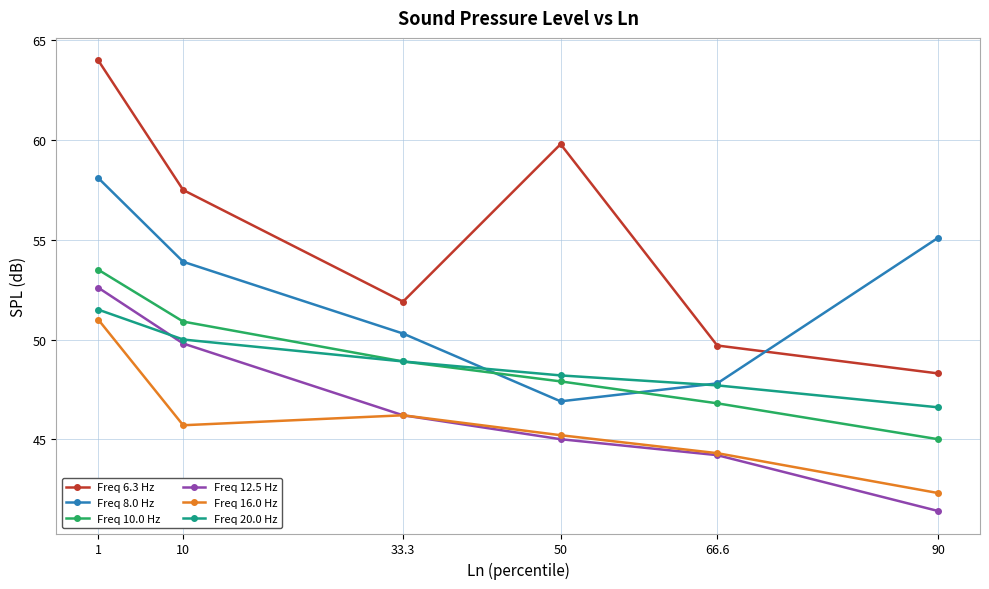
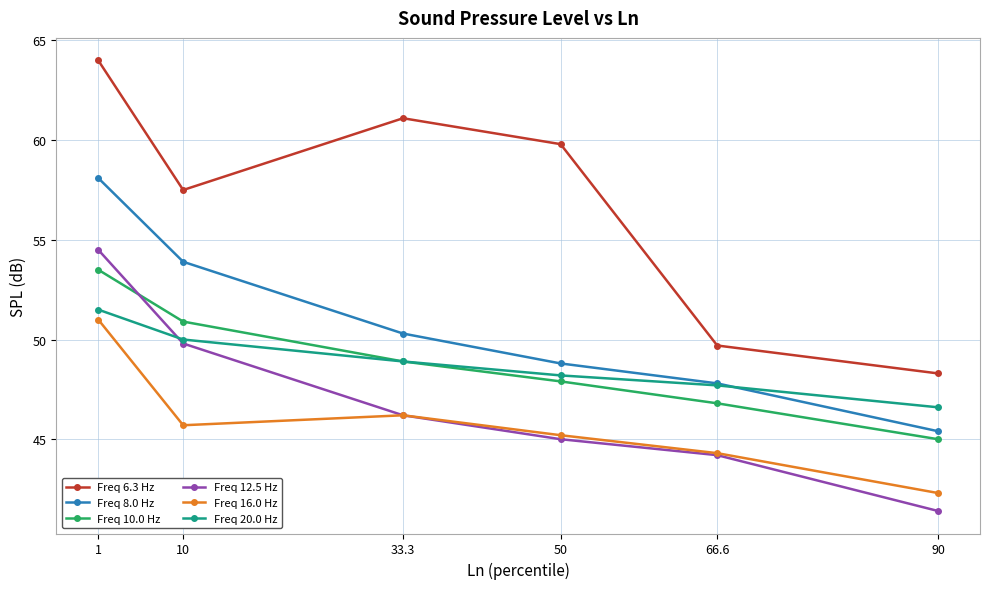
Freq 12.5 Hz, 1: 52.6 -> 54.5
Freq 6.3 Hz, 33.3: 51.9 -> 61.1
Freq 8.0 Hz, 50: 46.9 -> 48.8
Freq 8.0 Hz, 90: 55.1 -> 45.4
